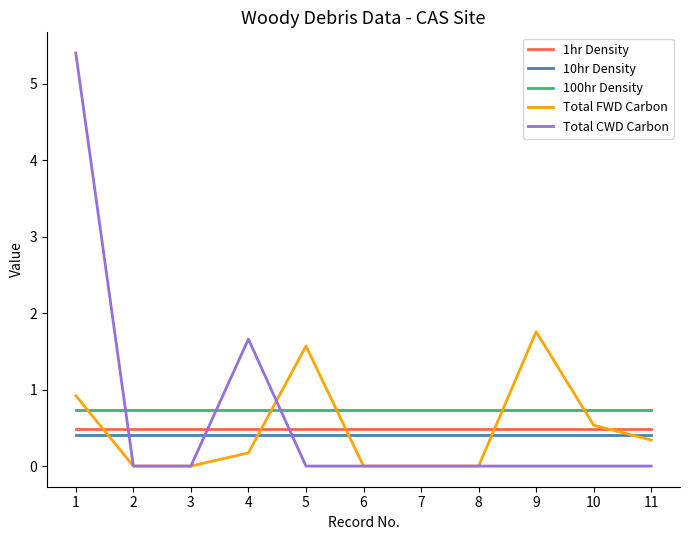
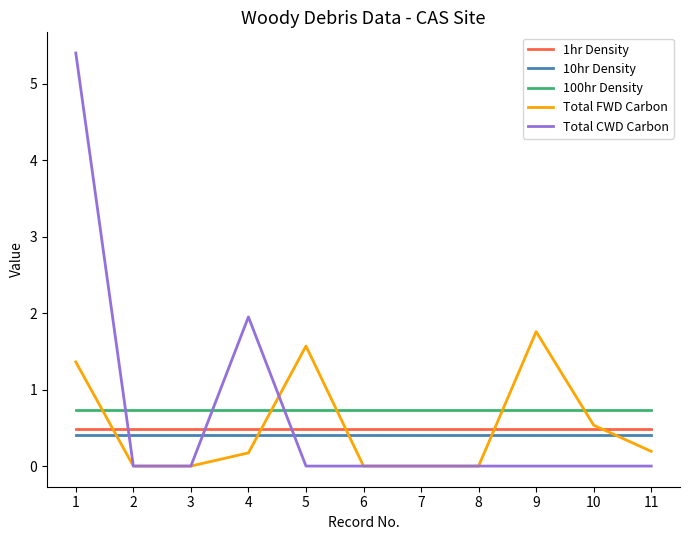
Total FWD Carbon, 1: 0.9 -> 1.4
Total CWD Carbon, 4: 1.7 -> 2.0
Total FWD Carbon, 11: 0.3 -> 0.2
